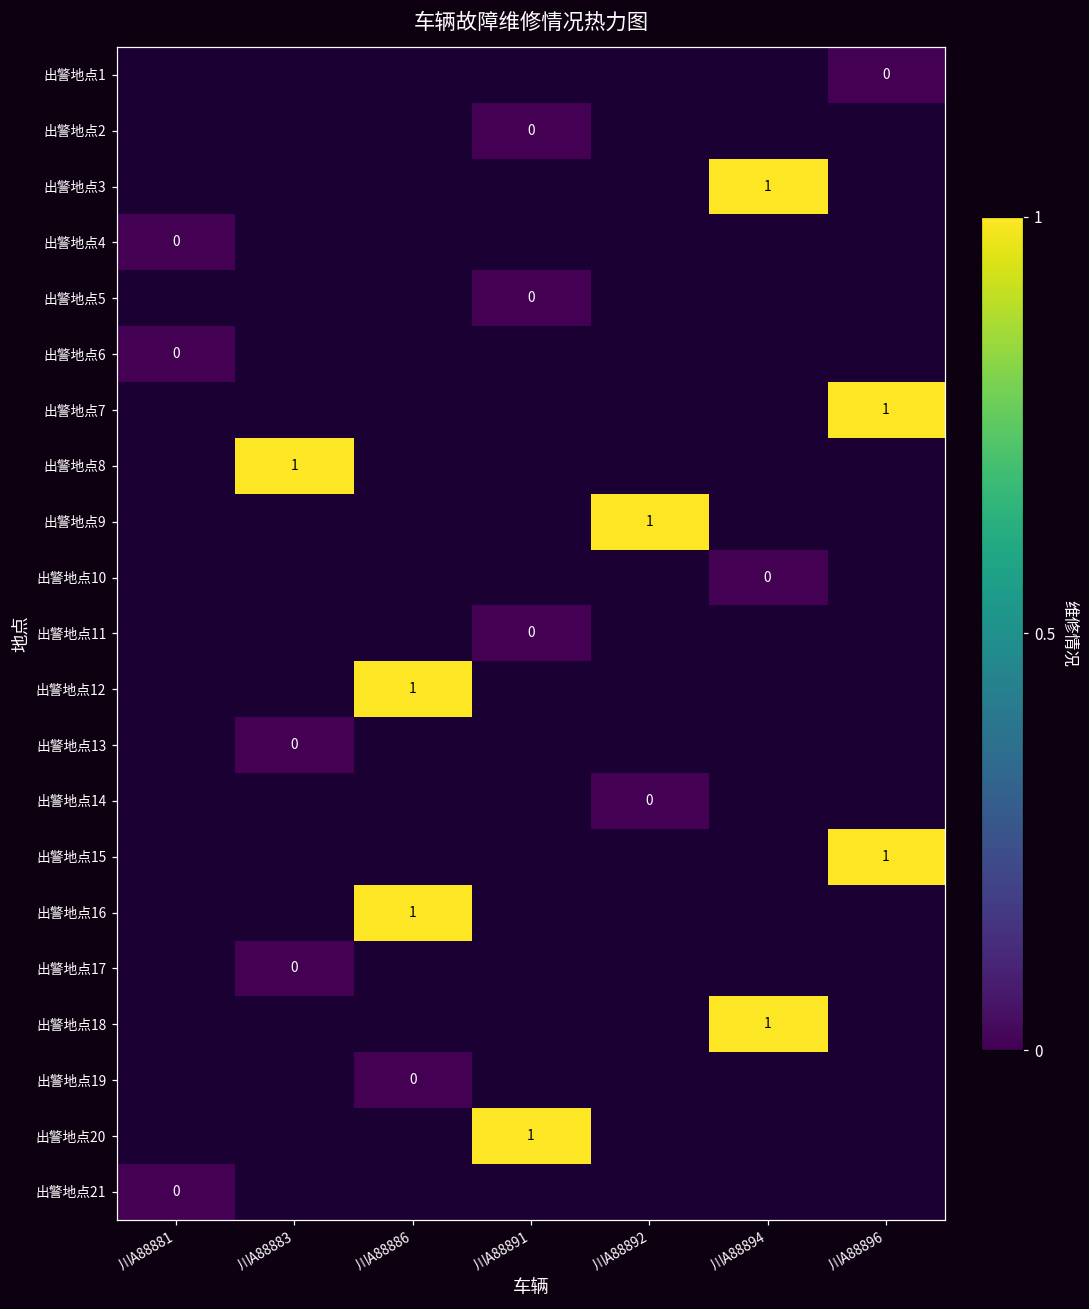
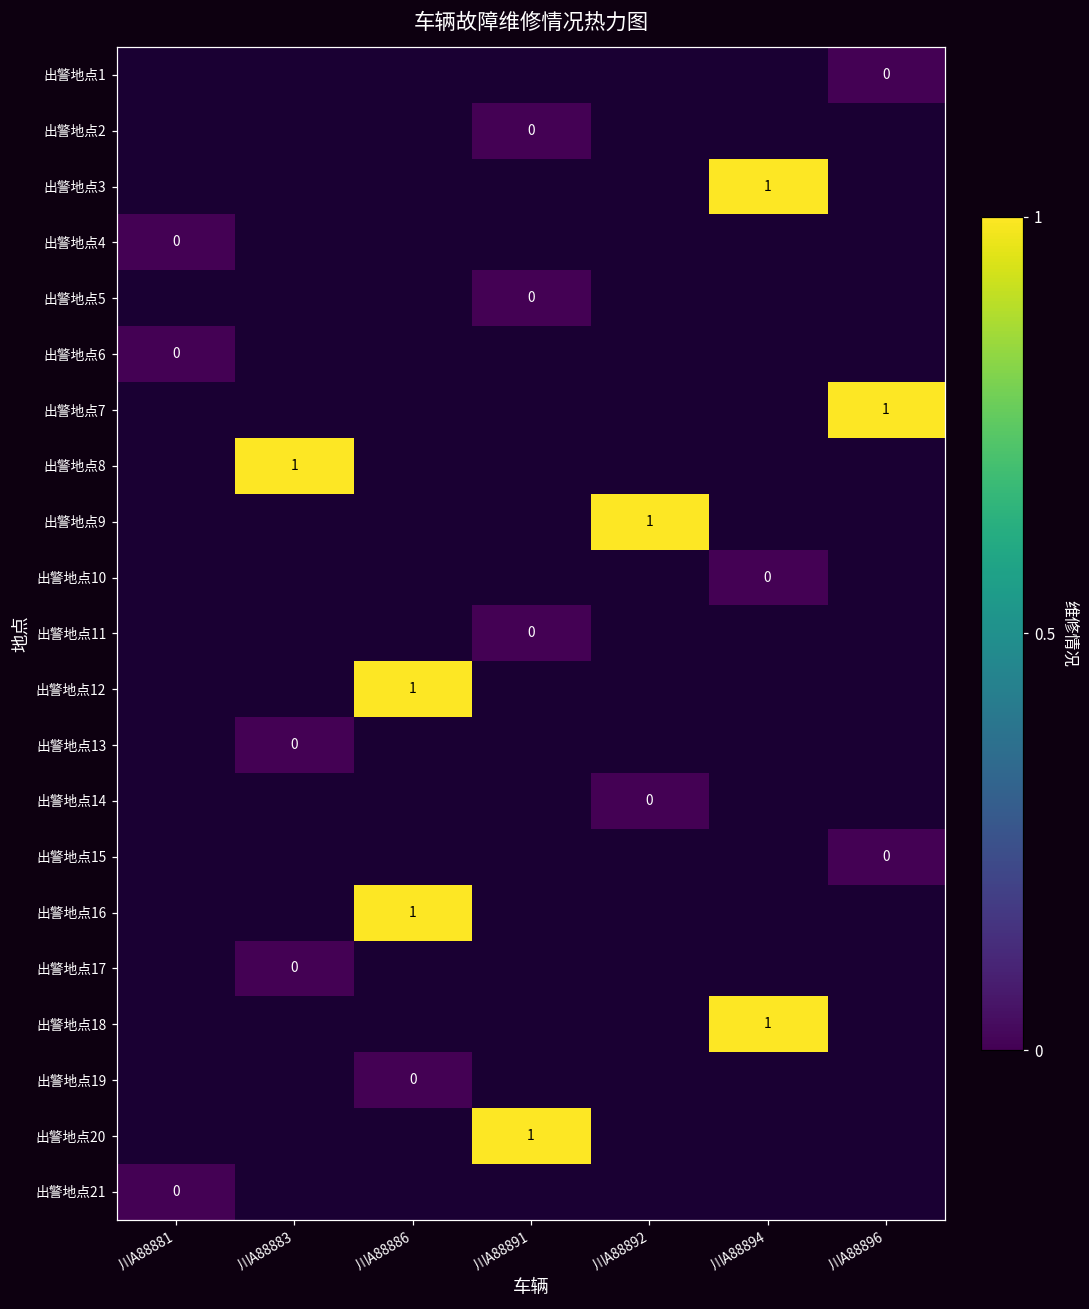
出警地点15, 川A88896: 1 -> 0
